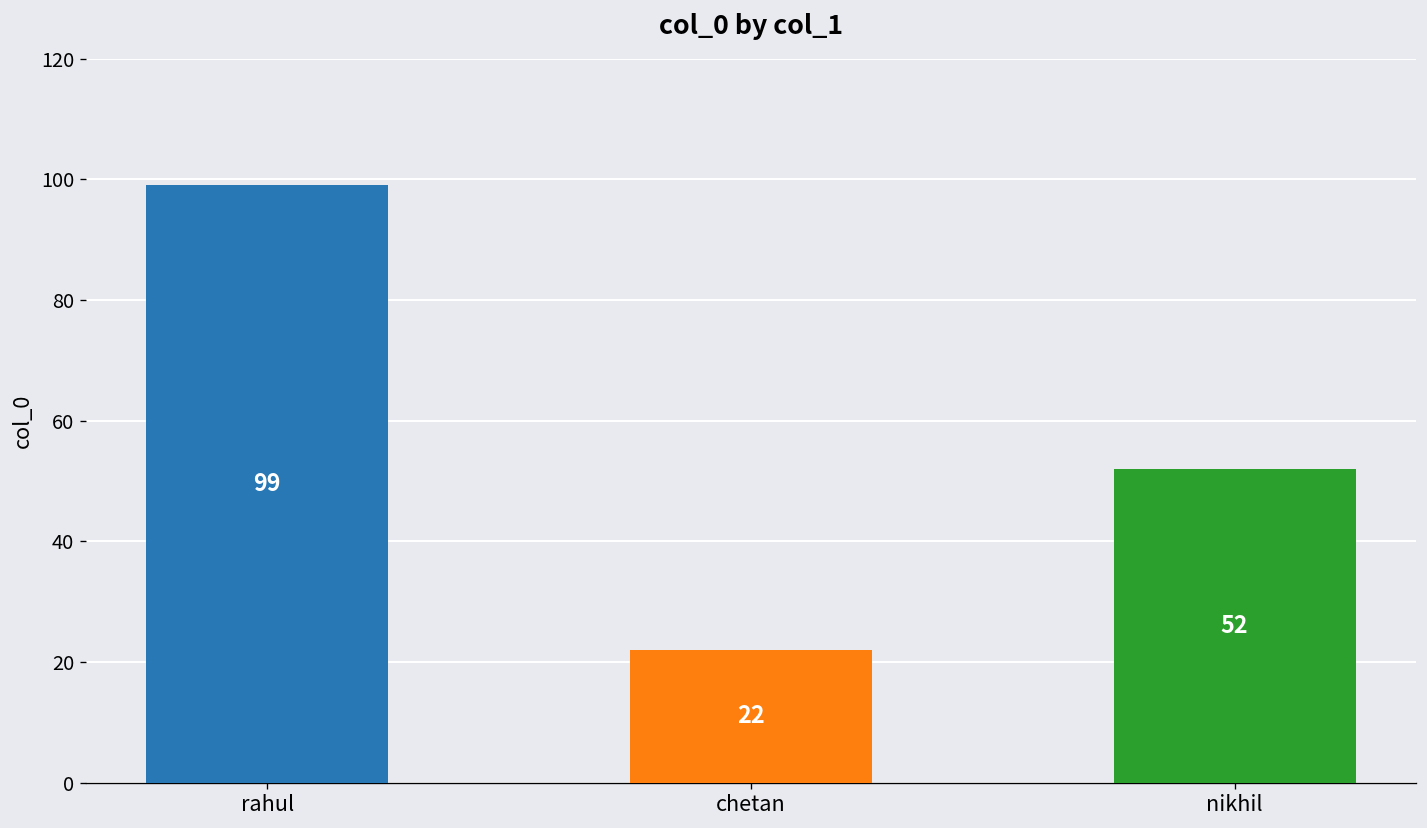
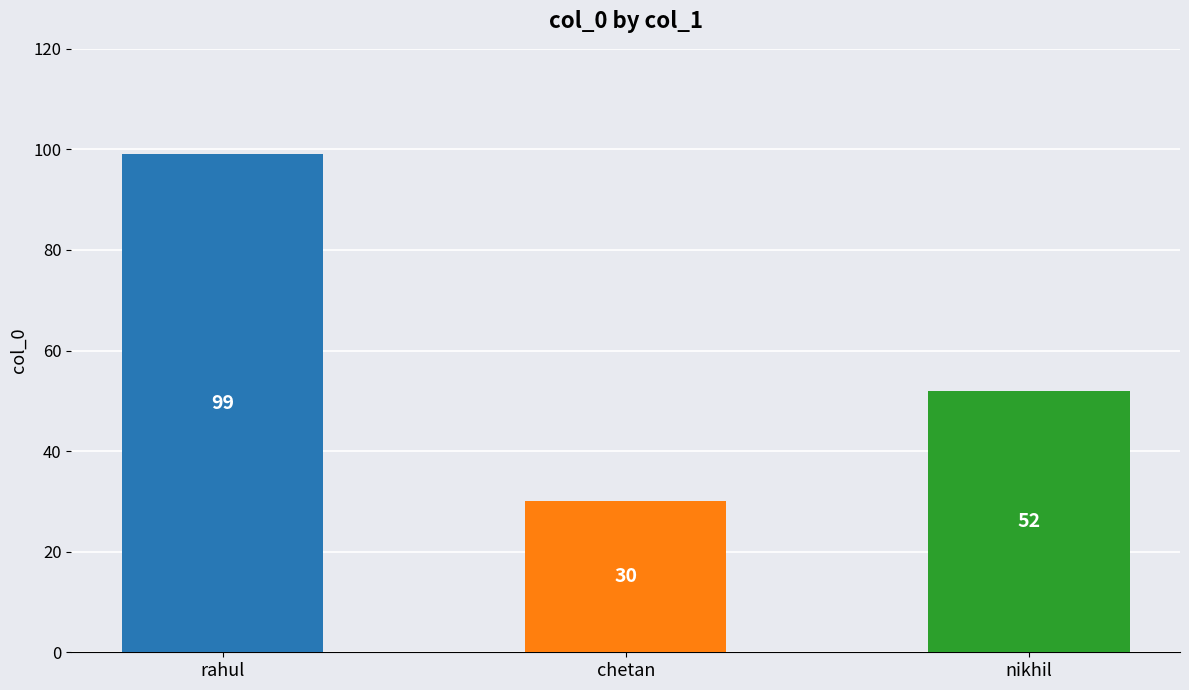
chetan: 22 -> 30
